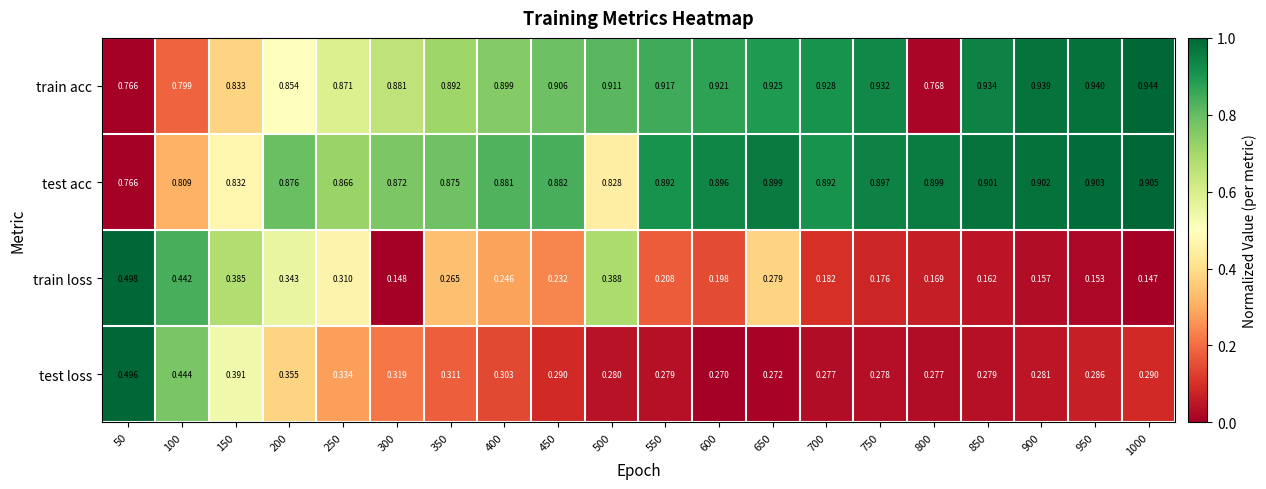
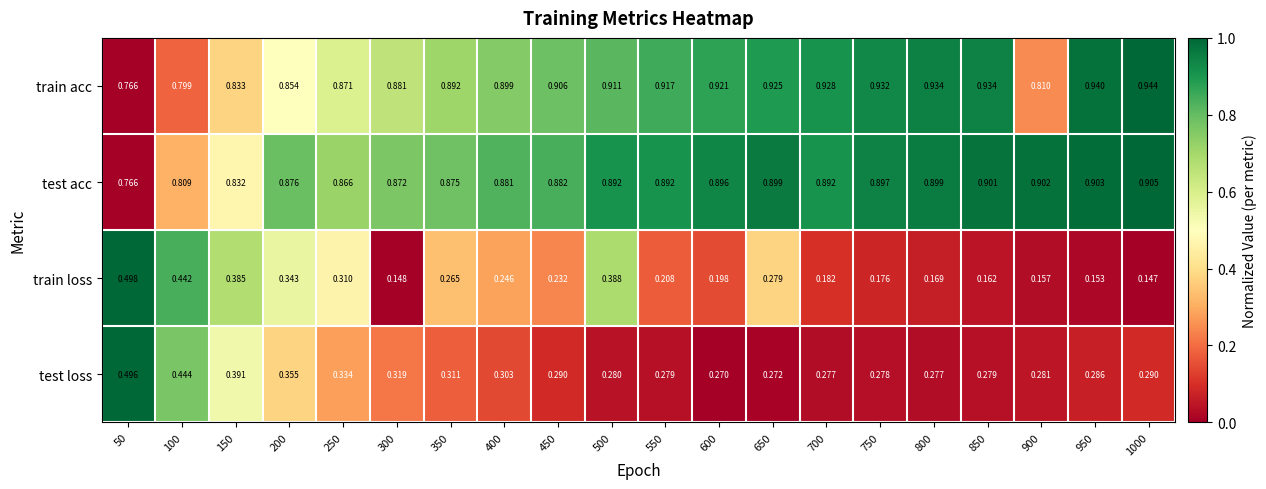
train acc, 800: 0.768 -> 0.934
train acc, 900: 0.939 -> 0.810
test acc, 500: 0.828 -> 0.892
